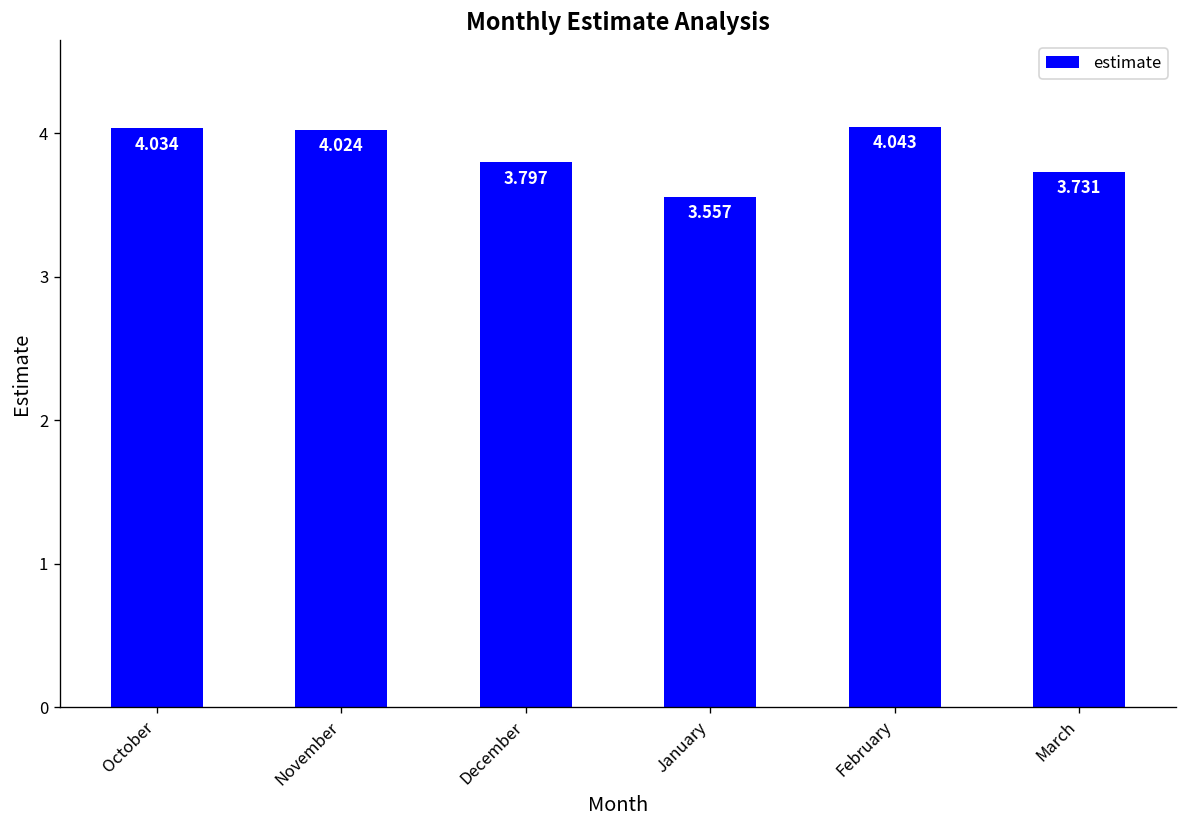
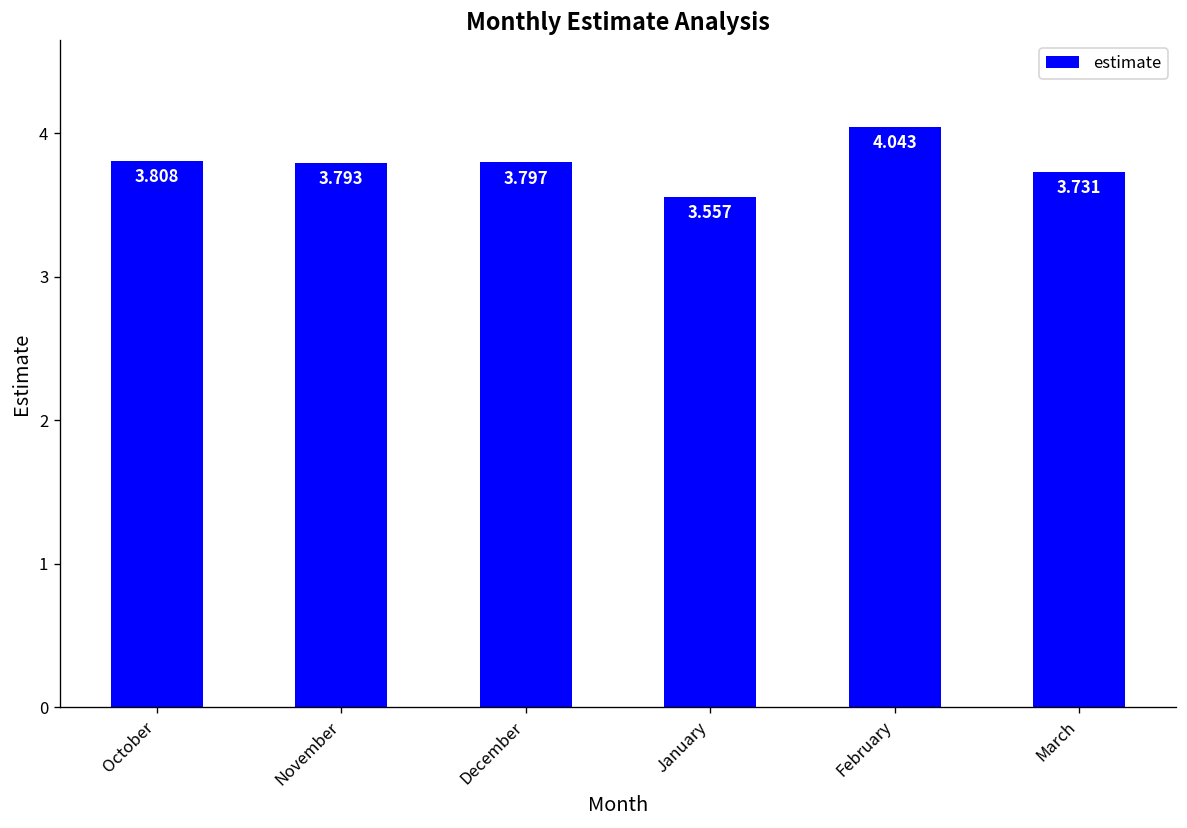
October: 4.034 -> 3.808
November: 4.024 -> 3.793
